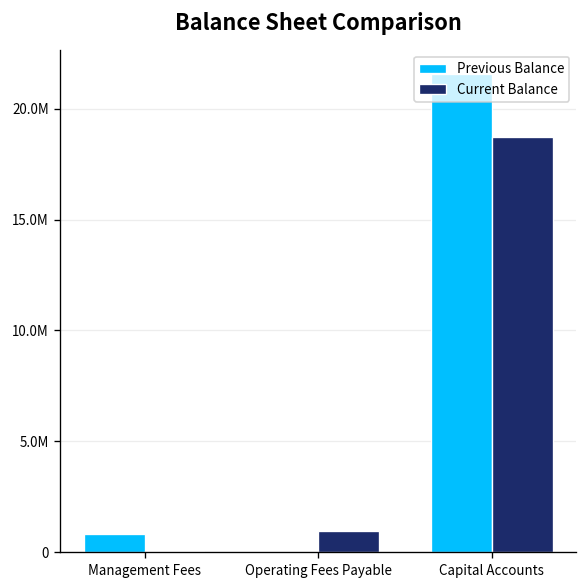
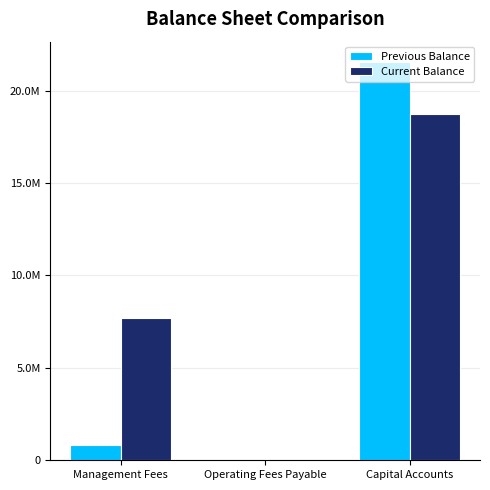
Current Balance, Management Fees: 0 -> 7700000
Current Balance, Operating Fees Payable: 1000000 -> 0
